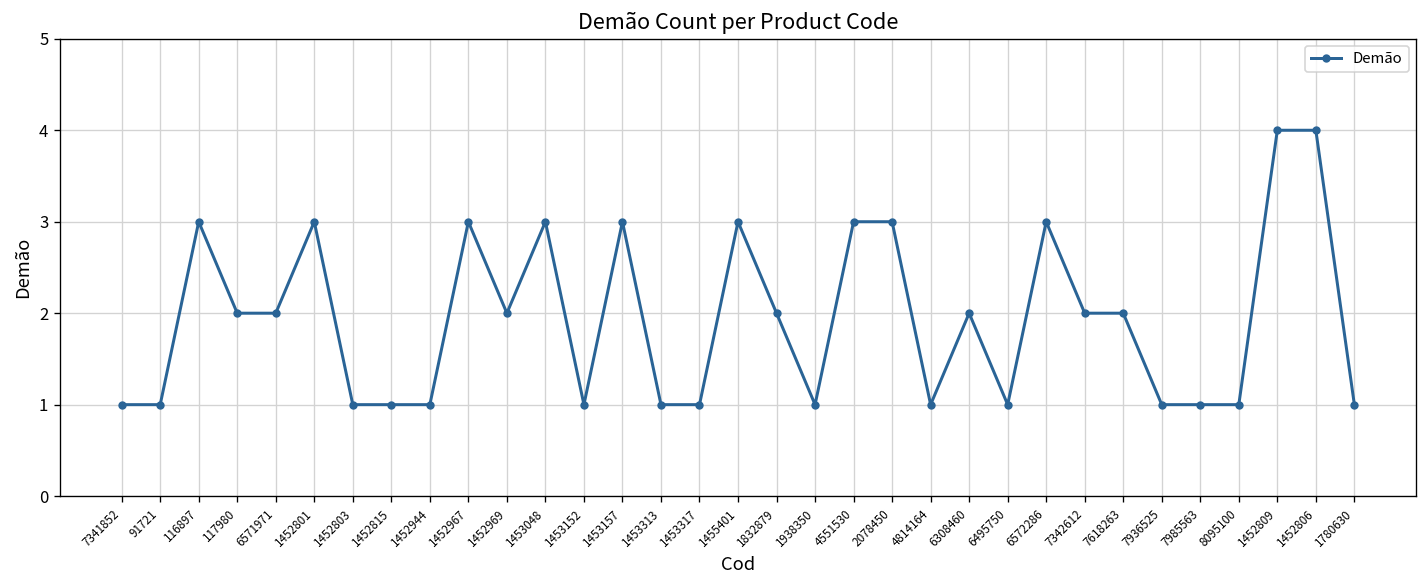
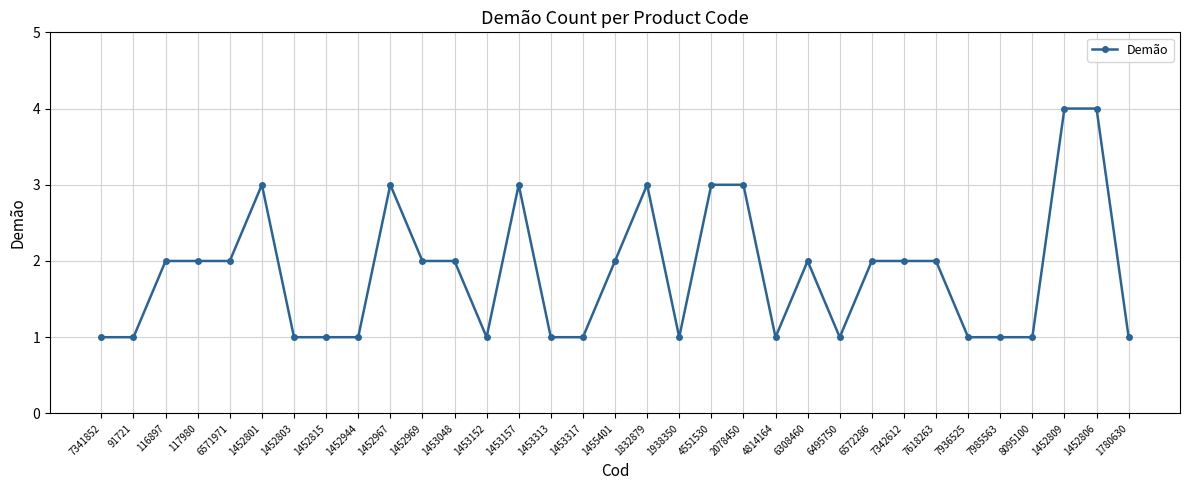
116897: 3 -> 2
1453048: 3 -> 2
1455401: 3 -> 2
1832879: 2 -> 3
6572286: 3 -> 2
